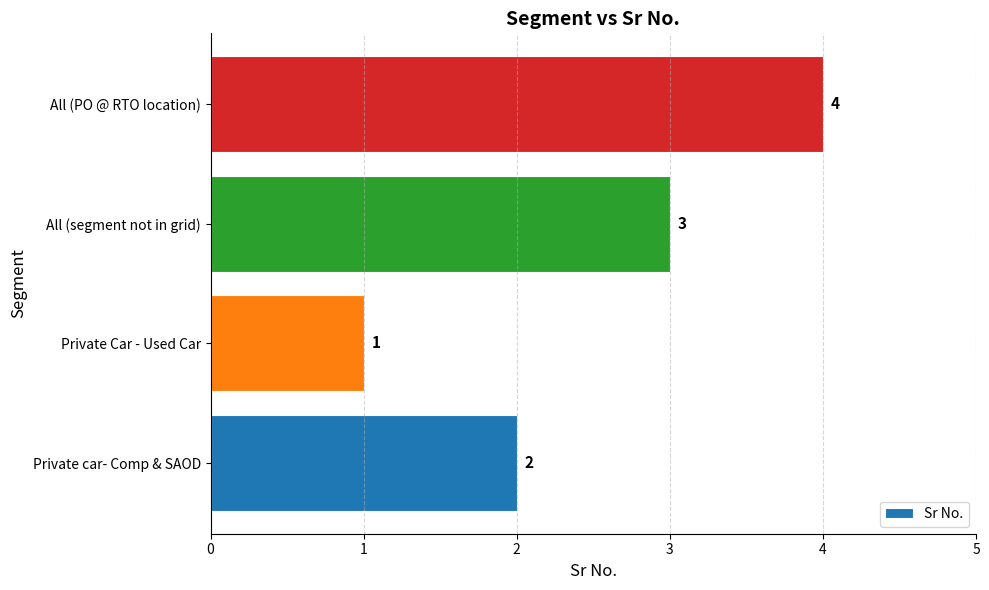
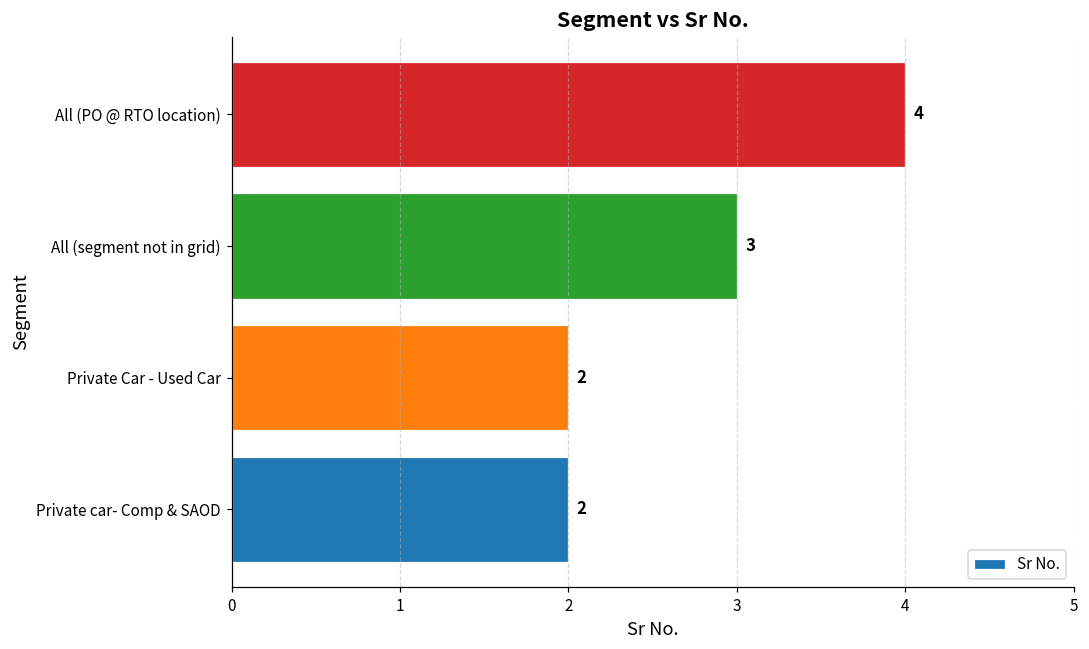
Private Car - Used Car: 1 -> 2
